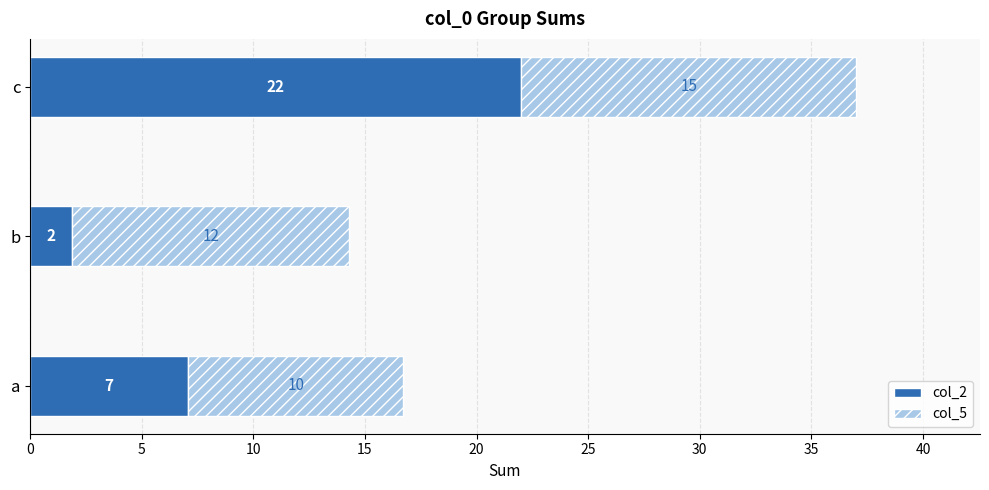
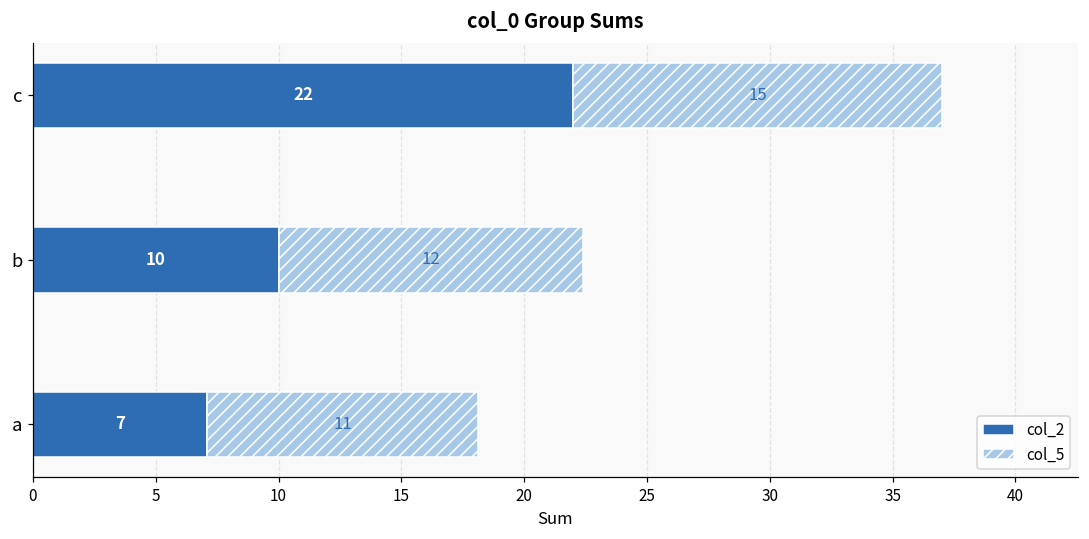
col_2, b: 2 -> 10
col_5, a: 10 -> 11
